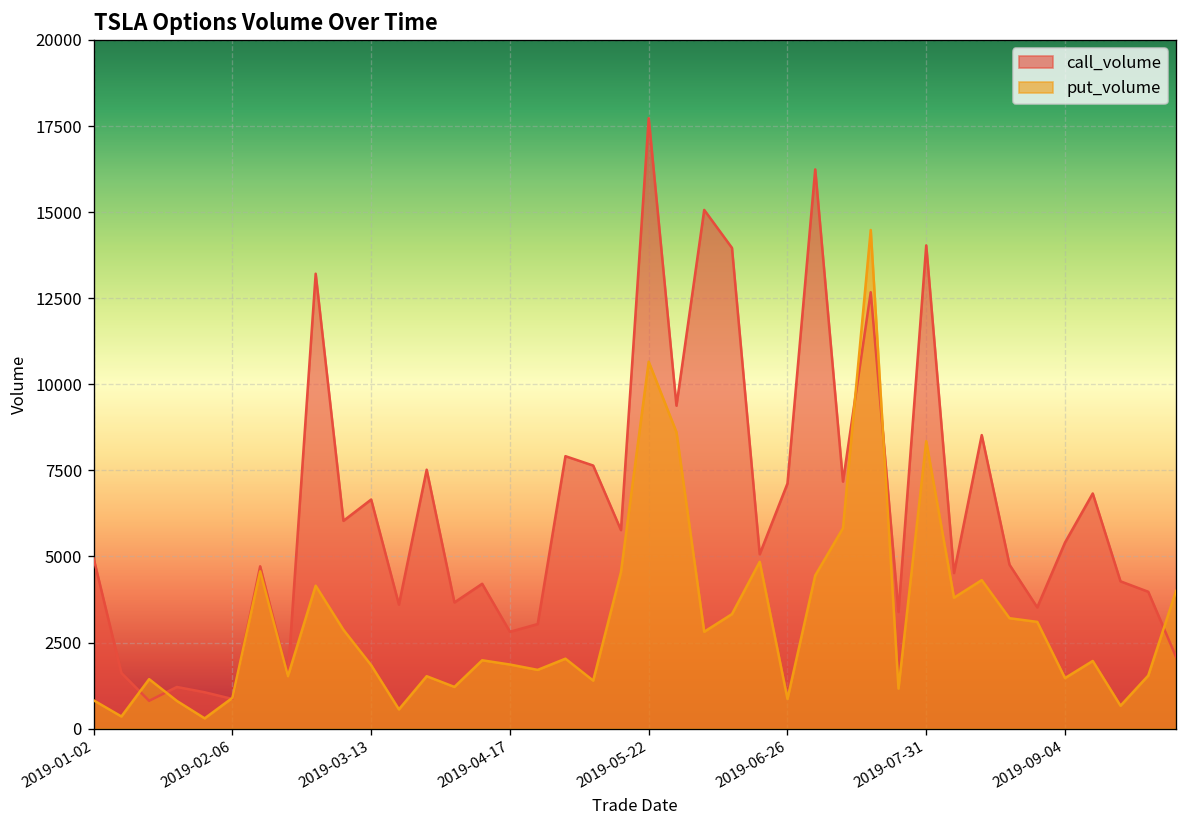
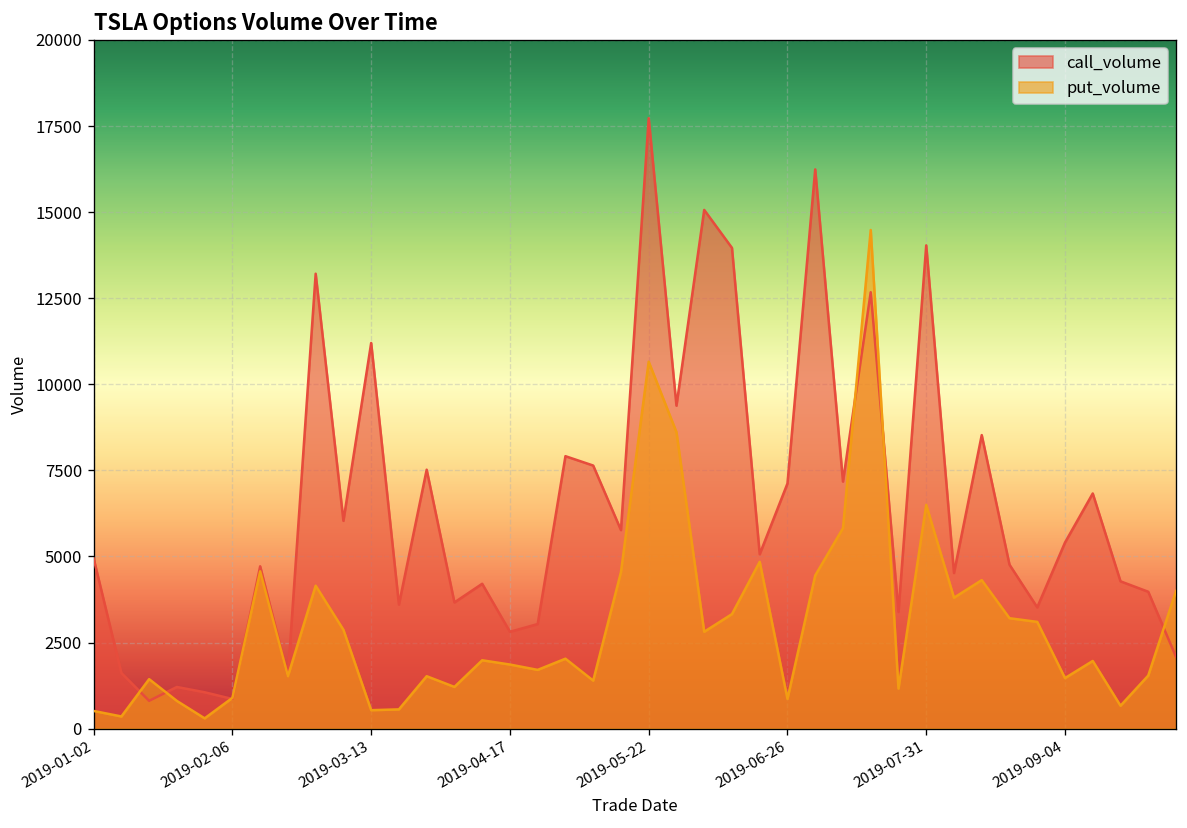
put_volume, 2019-01-02: 800 -> 500
call_volume, 2019-03-13: 6700 -> 11200
put_volume, 2019-03-13: 1800 -> 500
put_volume, 2019-07-31: 8300 -> 6500
